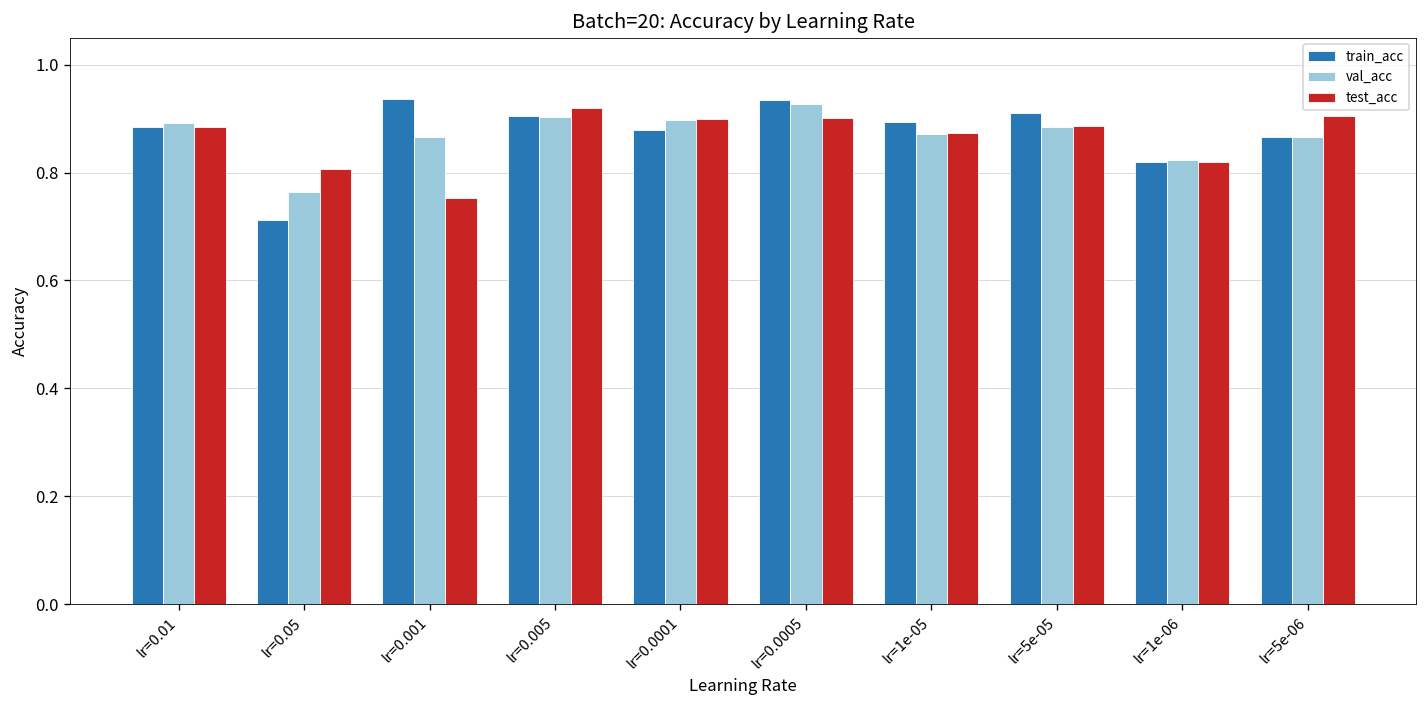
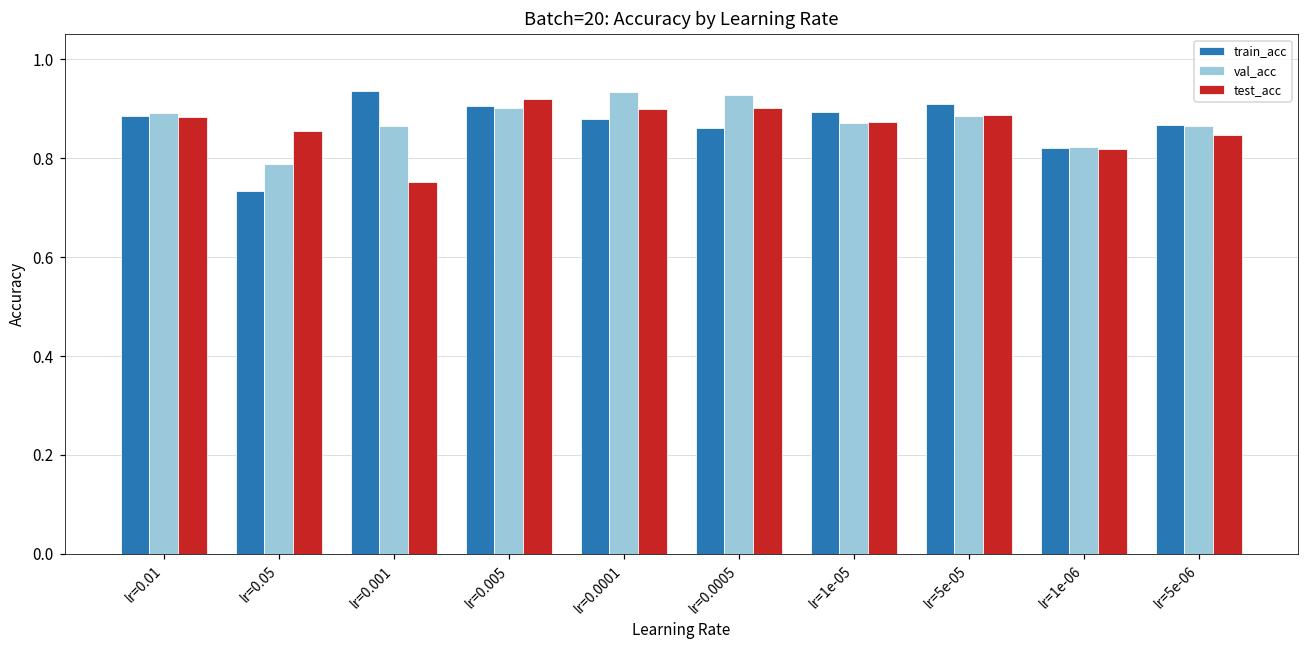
train_acc, lr=0.05: 0.71 -> 0.73
val_acc, lr=0.05: 0.76 -> 0.79
test_acc, lr=0.05: 0.81 -> 0.86
val_acc, lr=0.0001: 0.90 -> 0.93
train_acc, lr=0.0005: 0.93 -> 0.86
test_acc, lr=5e-06: 0.91 -> 0.85
